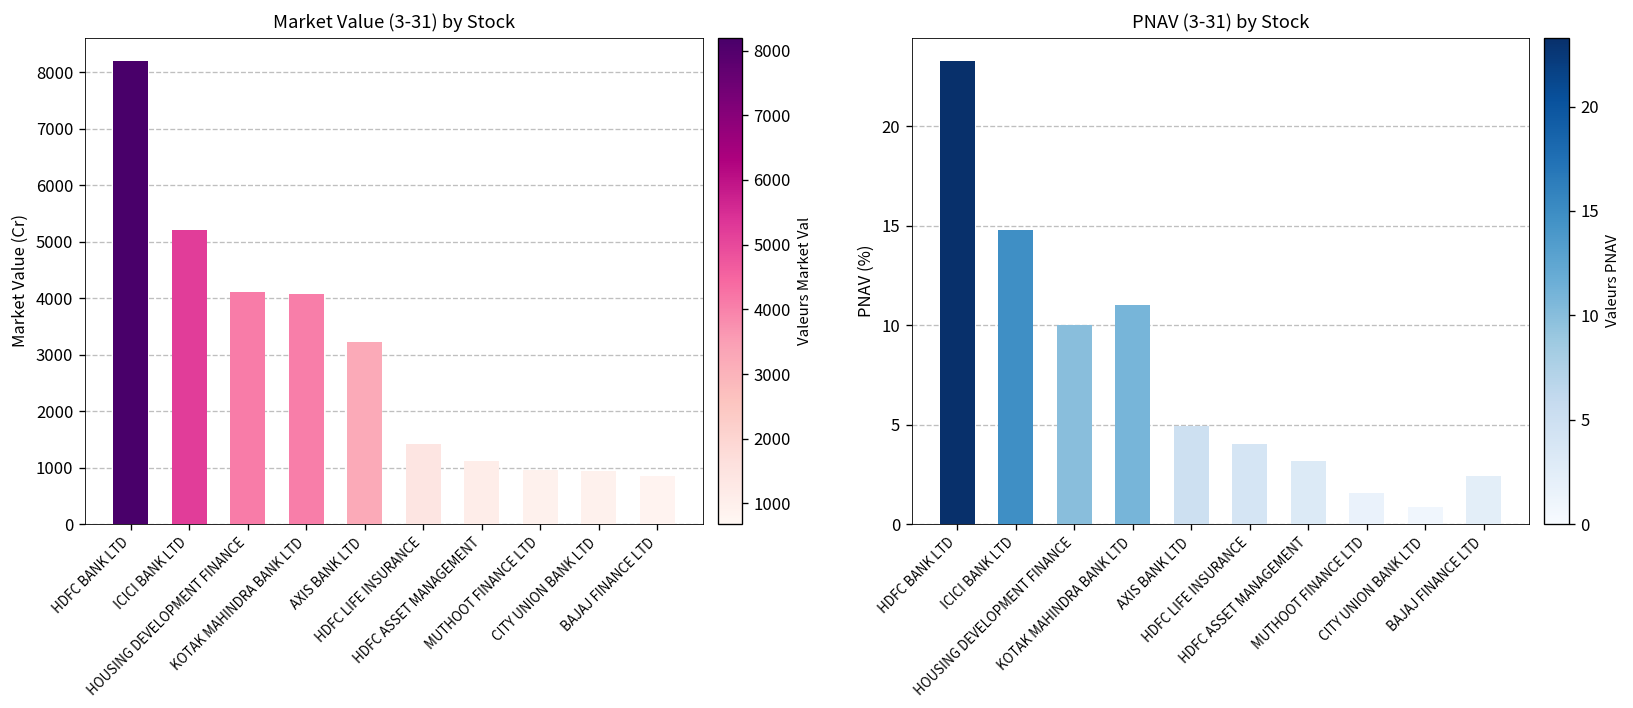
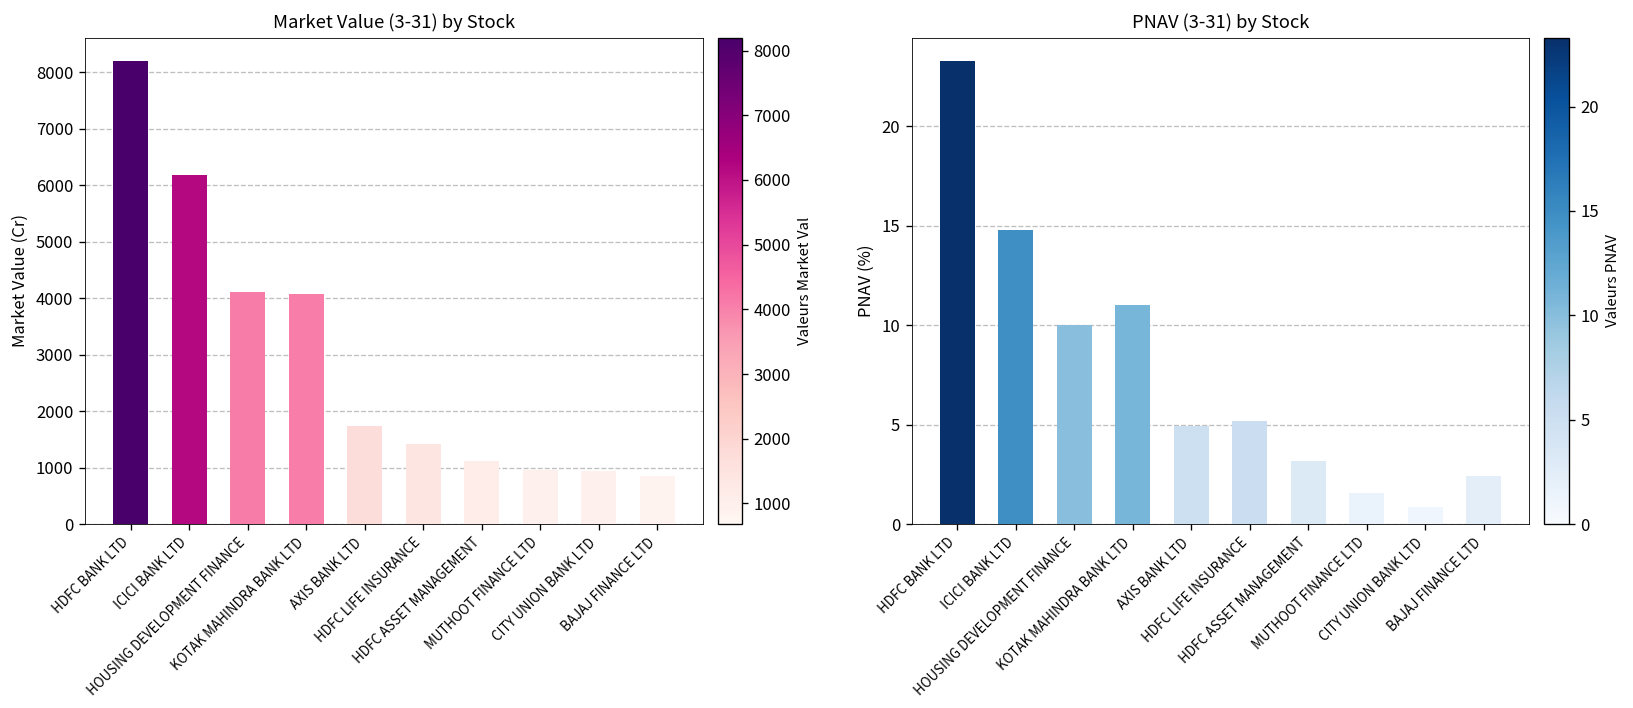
Market Value (3-31) by Stock, ICICI BANK LTD: 5200 -> 6200
Market Value (3-31) by Stock, AXIS BANK LTD: 3200 -> 1700
PNAV (3-31) by Stock, HDFC LIFE INSURANCE: 4.0 -> 5.2
